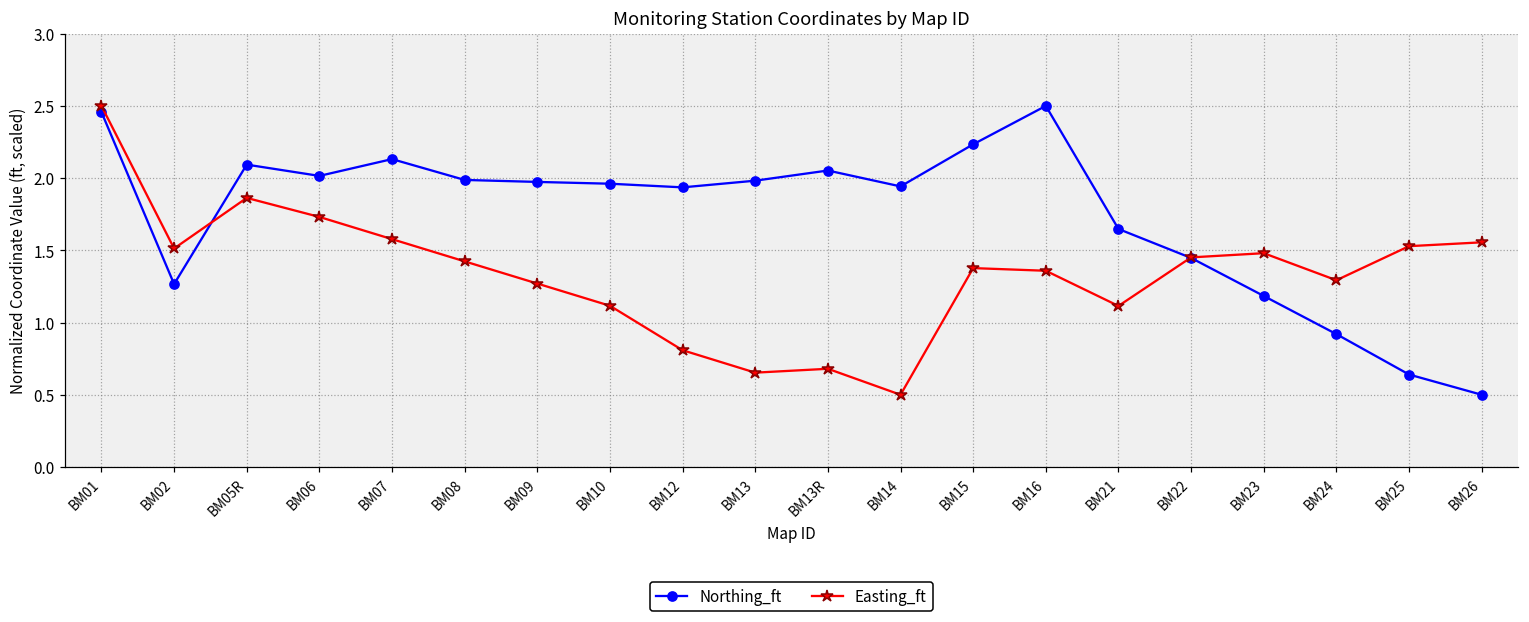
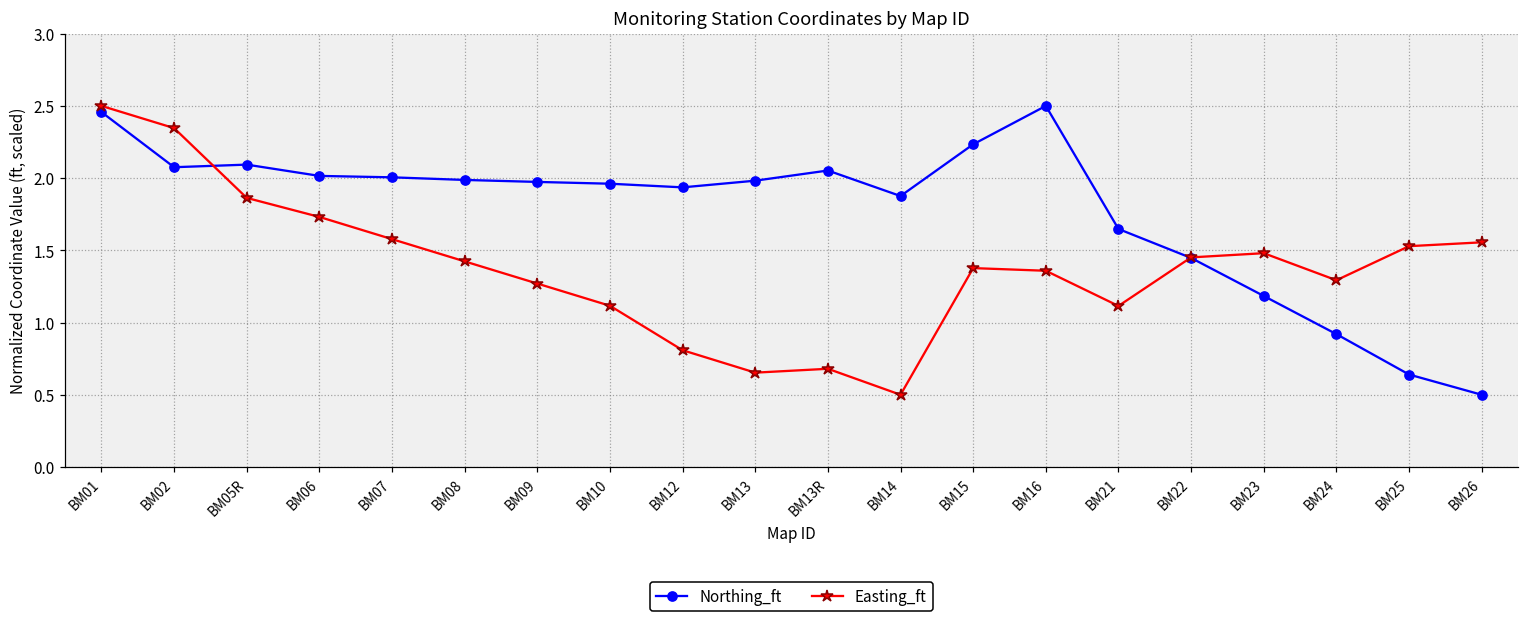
Northing_ft, BM02: 1.27 -> 2.08
Easting_ft, BM02: 1.51 -> 2.35
Northing_ft, BM07: 2.13 -> 2.01
Northing_ft, BM14: 1.94 -> 1.88
